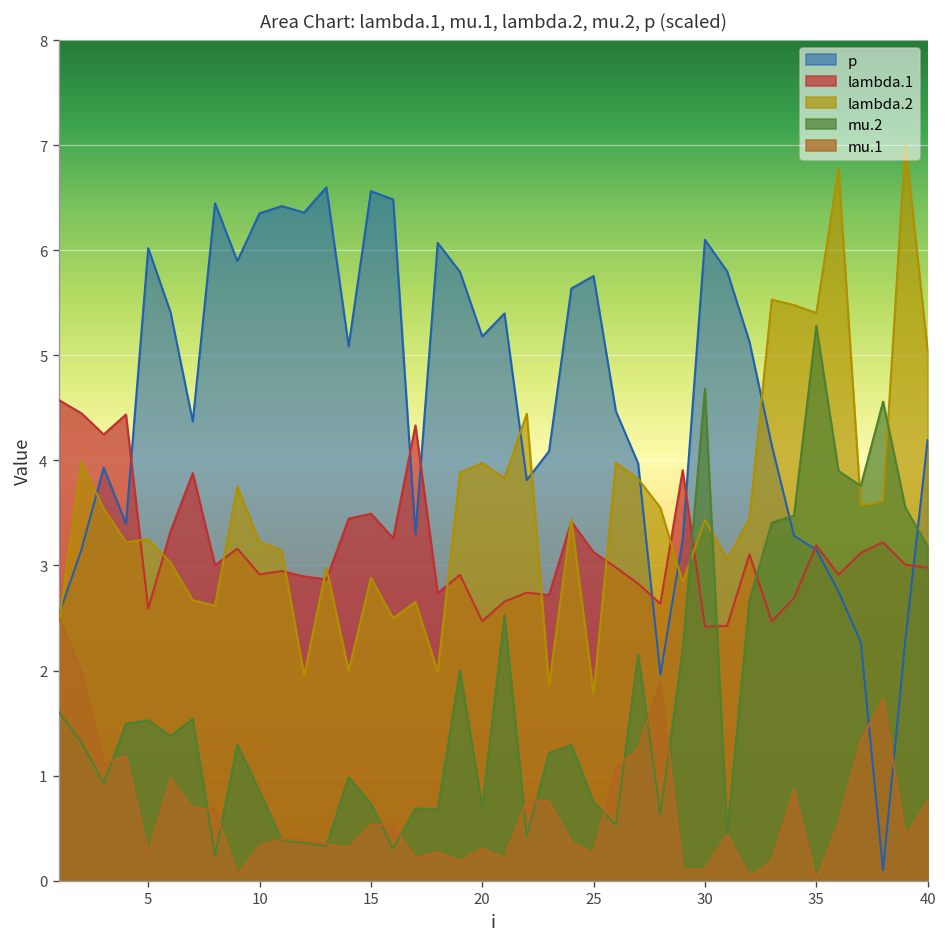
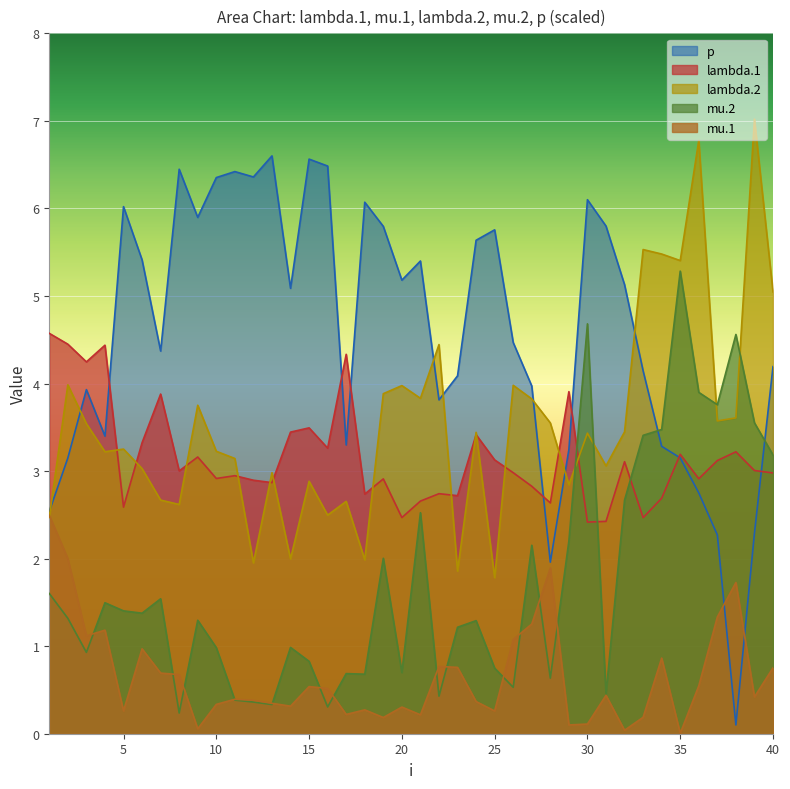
mu.2, 5: 1.5 -> 1.4
mu.2, 10: 0.9 -> 1.0
mu.2, 15: 0.7 -> 0.8
